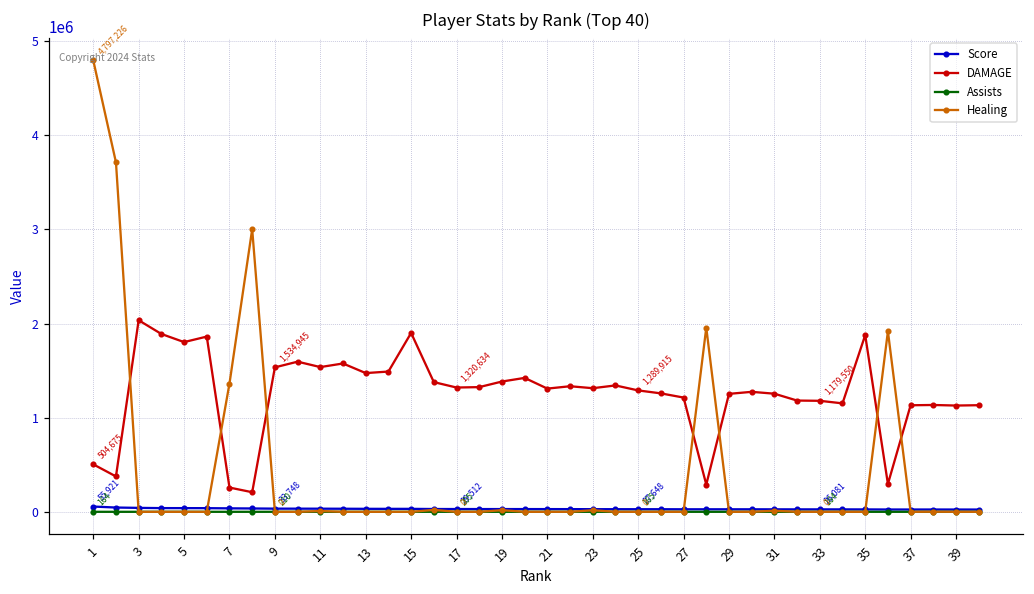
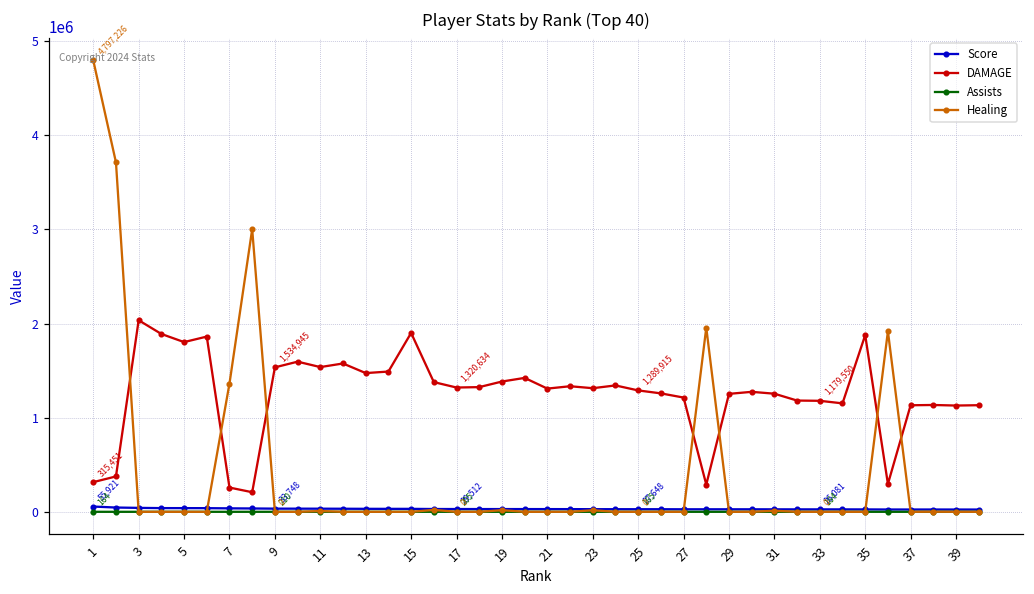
DAMAGE, 1: 504,675 -> 315,451
